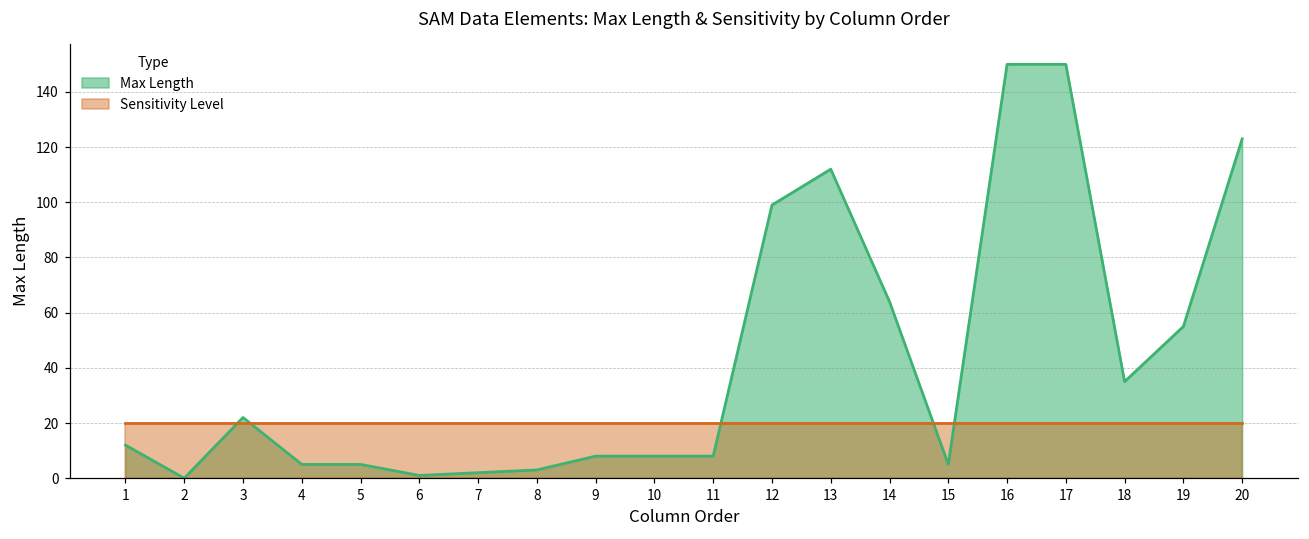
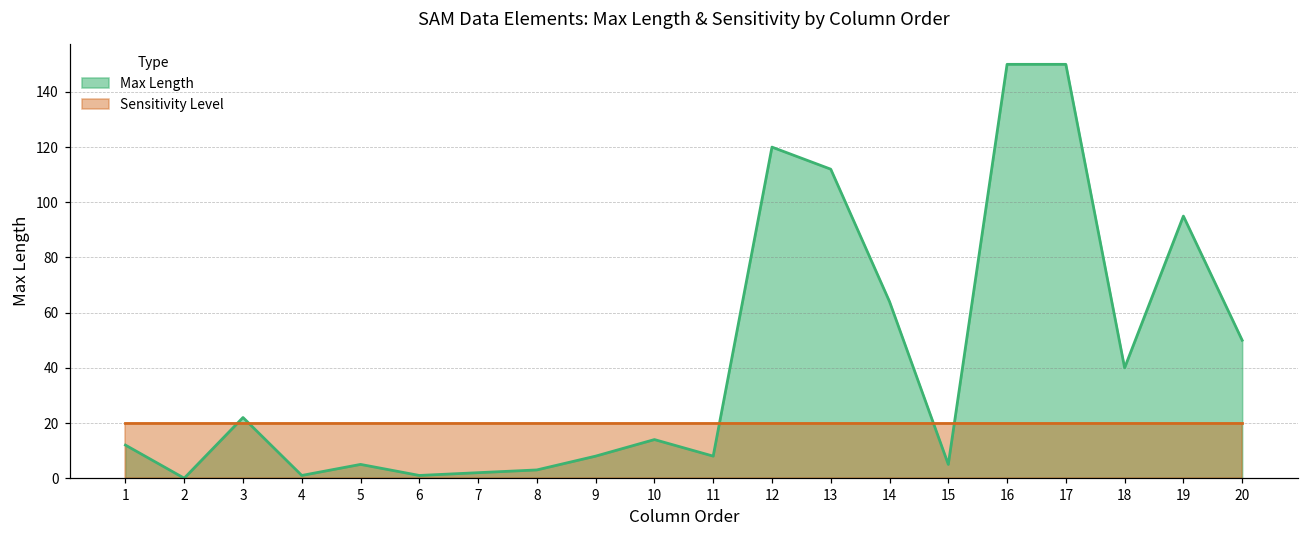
Max Length, 4: 5 -> 1
Max Length, 10: 8 -> 14
Max Length, 12: 99 -> 120
Max Length, 18: 35 -> 40
Max Length, 19: 55 -> 95
Max Length, 20: 123 -> 50
